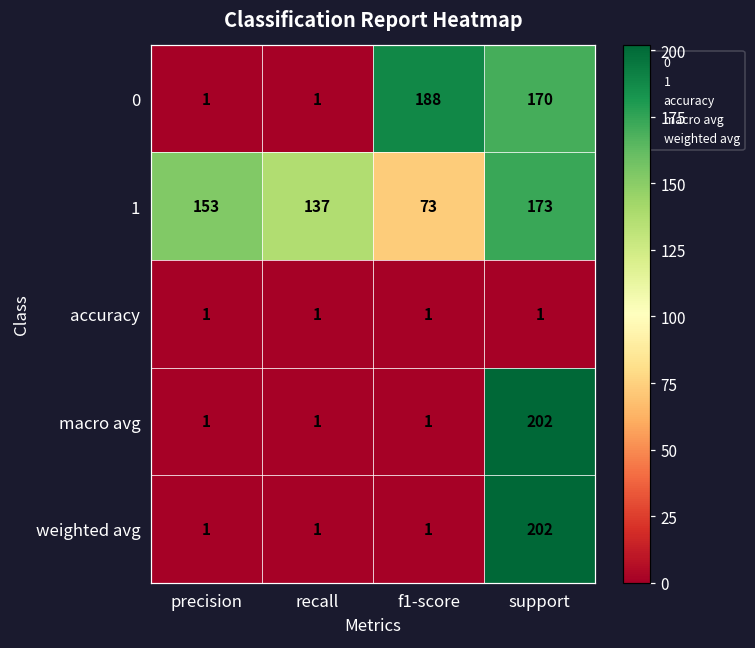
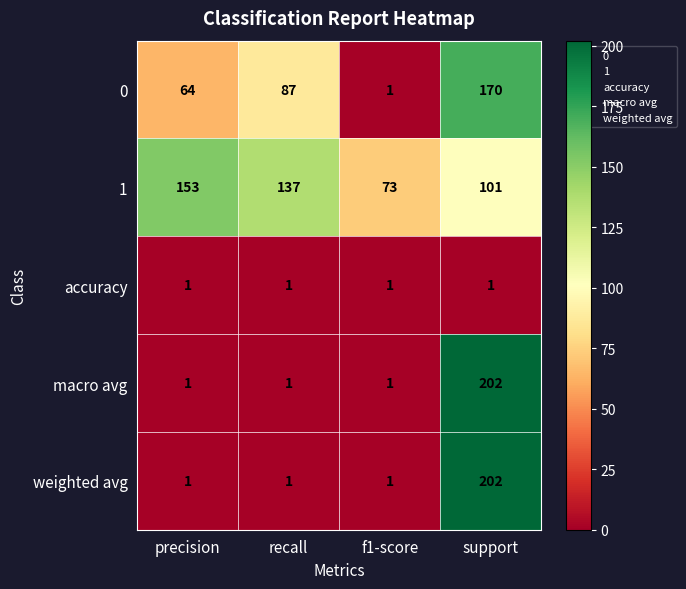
0, precision: 1 -> 64
0, recall: 1 -> 87
0, f1-score: 188 -> 1
1, support: 173 -> 101
